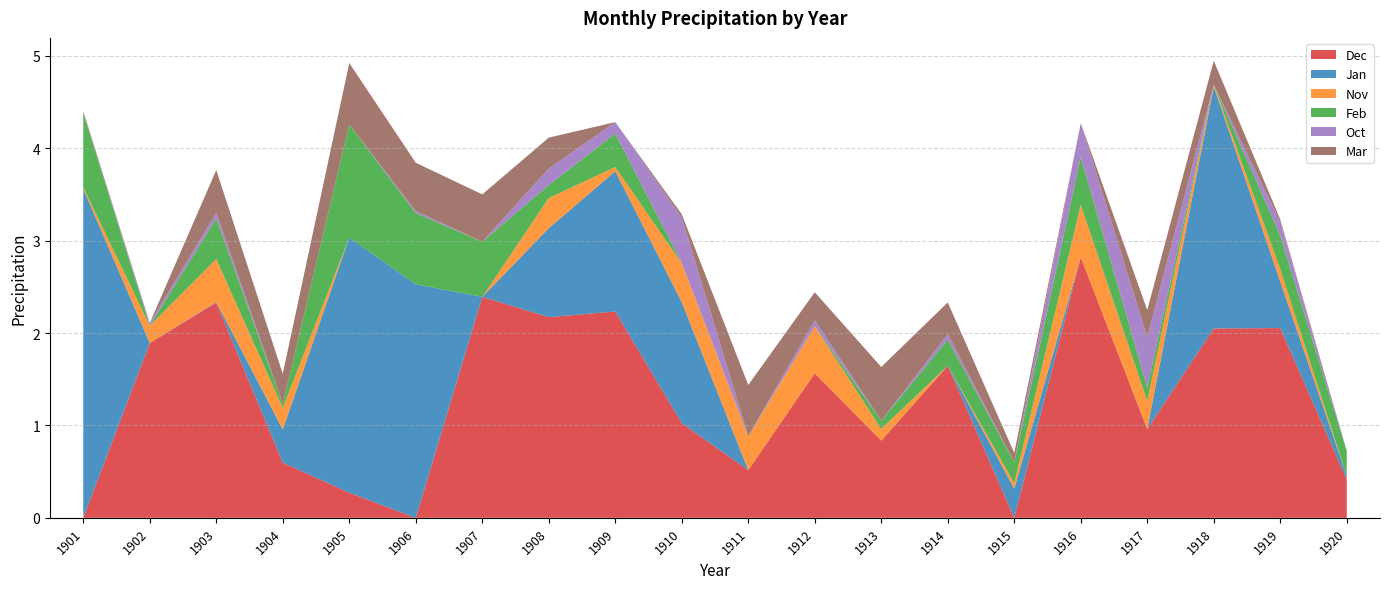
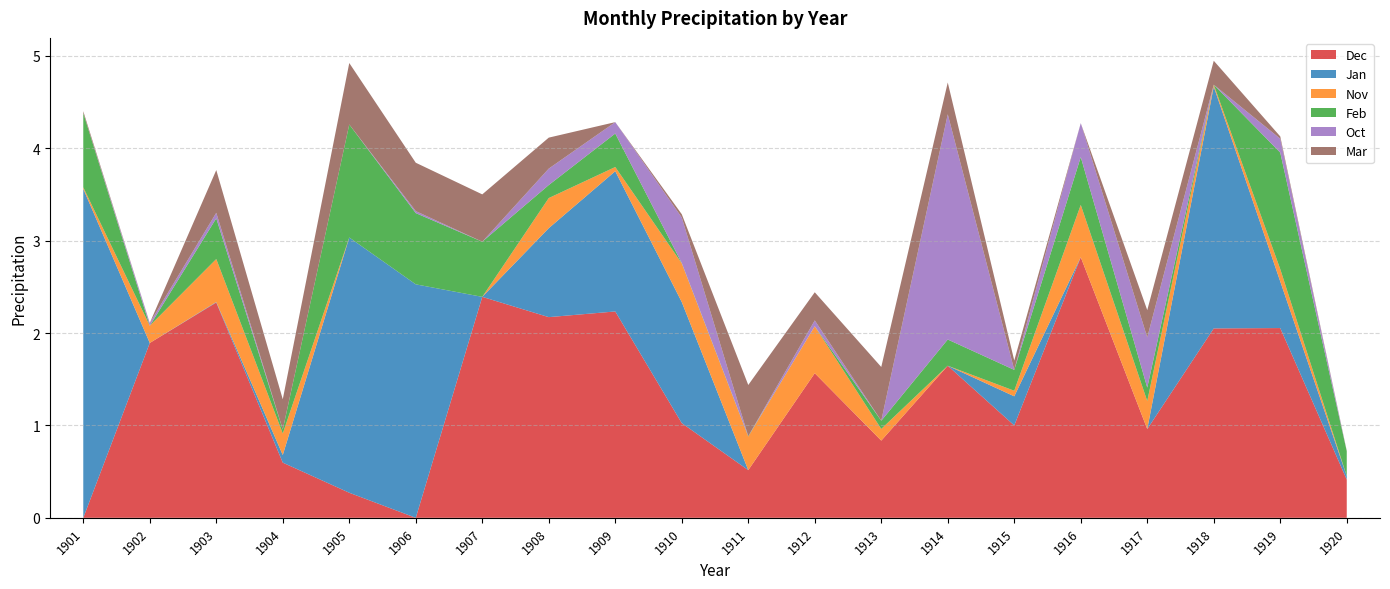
Jan, 1904: 0.4 -> 0.1
Oct, 1914: 0.1 -> 2.4
Dec, 1915: 0 -> 1
Feb, 1919: 0.4 -> 1.3
